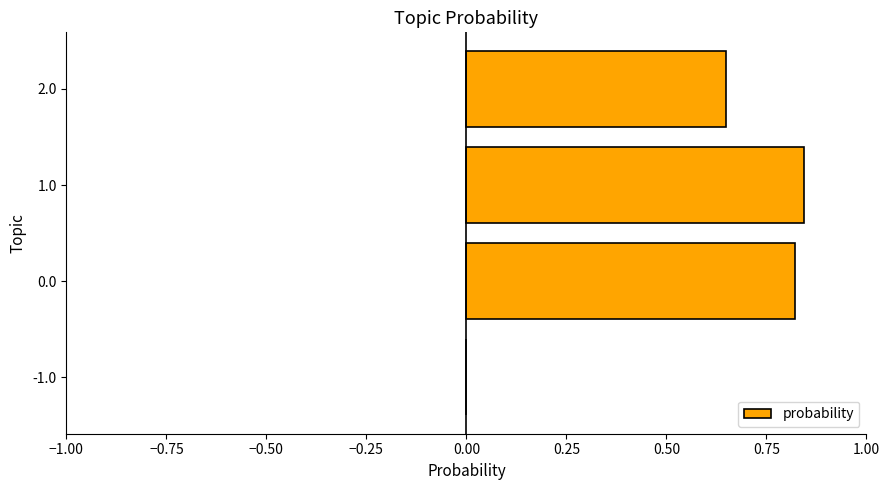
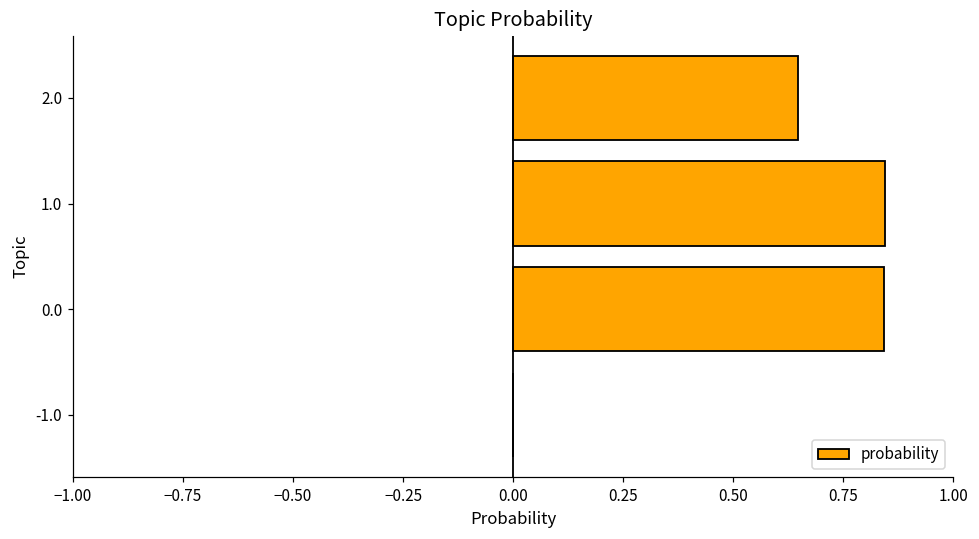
0.0: 0.82 -> 0.84
